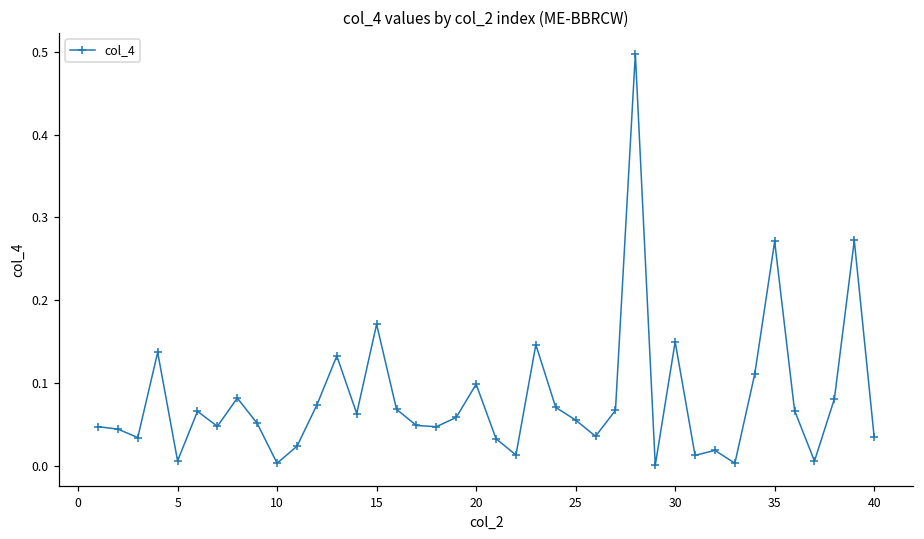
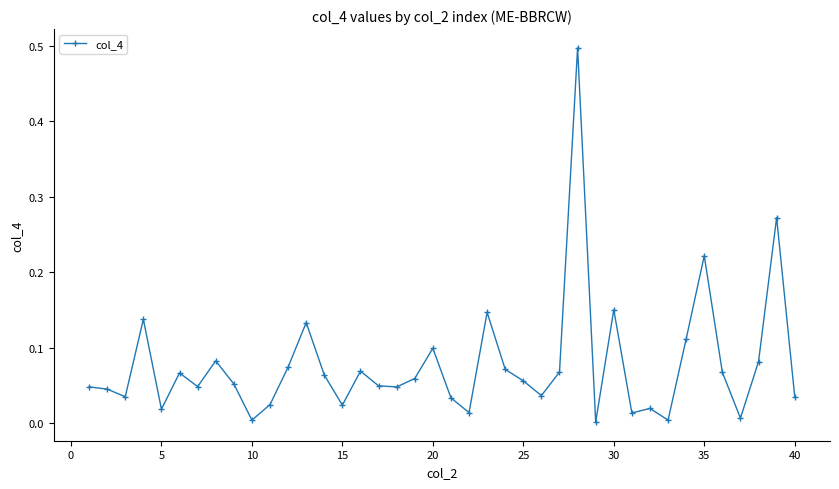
5: 0.01 -> 0.02
15: 0.17 -> 0.02
35: 0.27 -> 0.22
